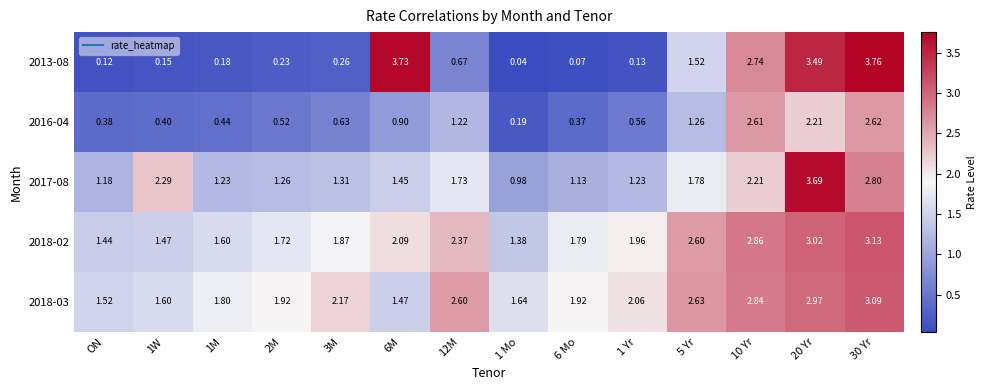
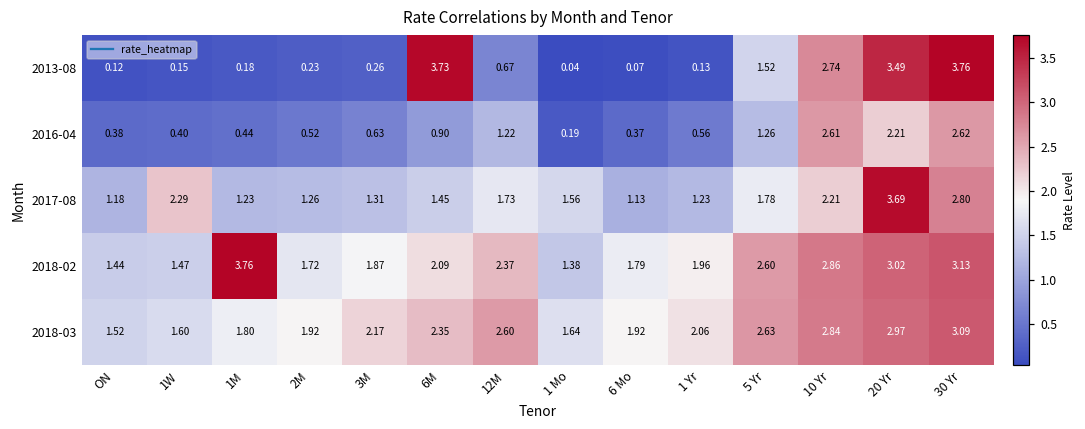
2017-08, 1 Mo: 0.98 -> 1.56
2018-02, 1M: 1.60 -> 3.76
2018-03, 6M: 1.47 -> 2.35
